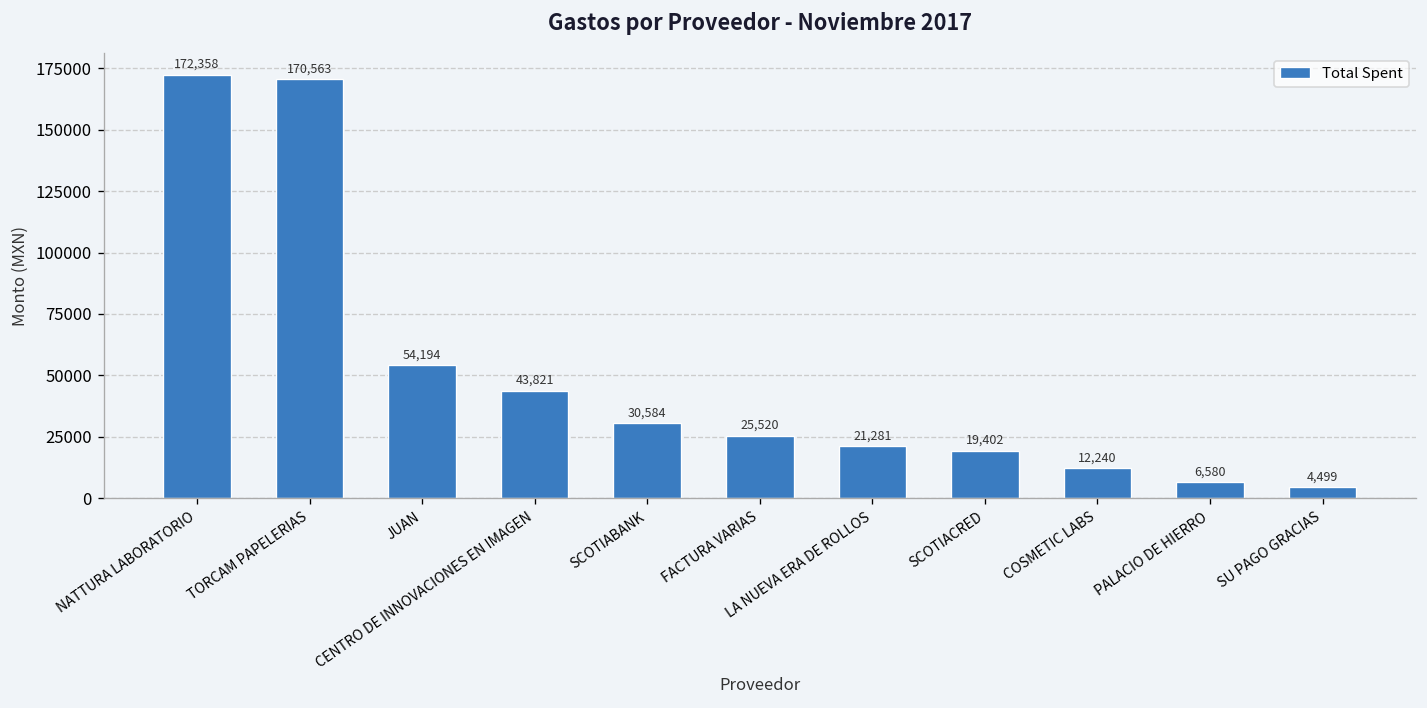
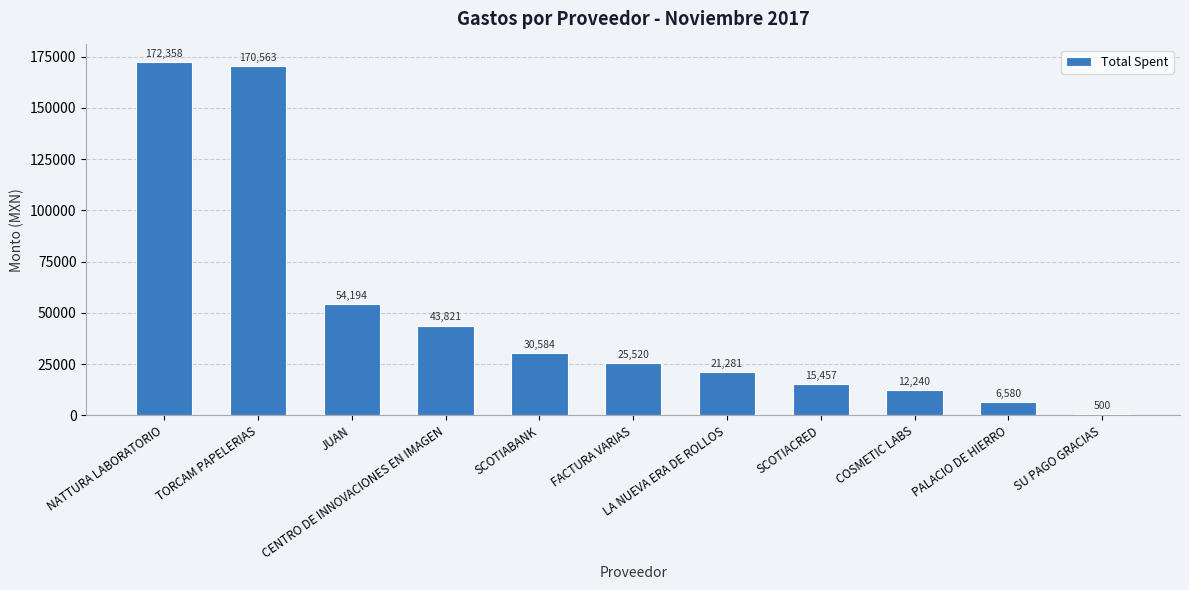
SCOTIACRED: 19,402 -> 15,457
SU PAGO GRACIAS: 4,499 -> 500
